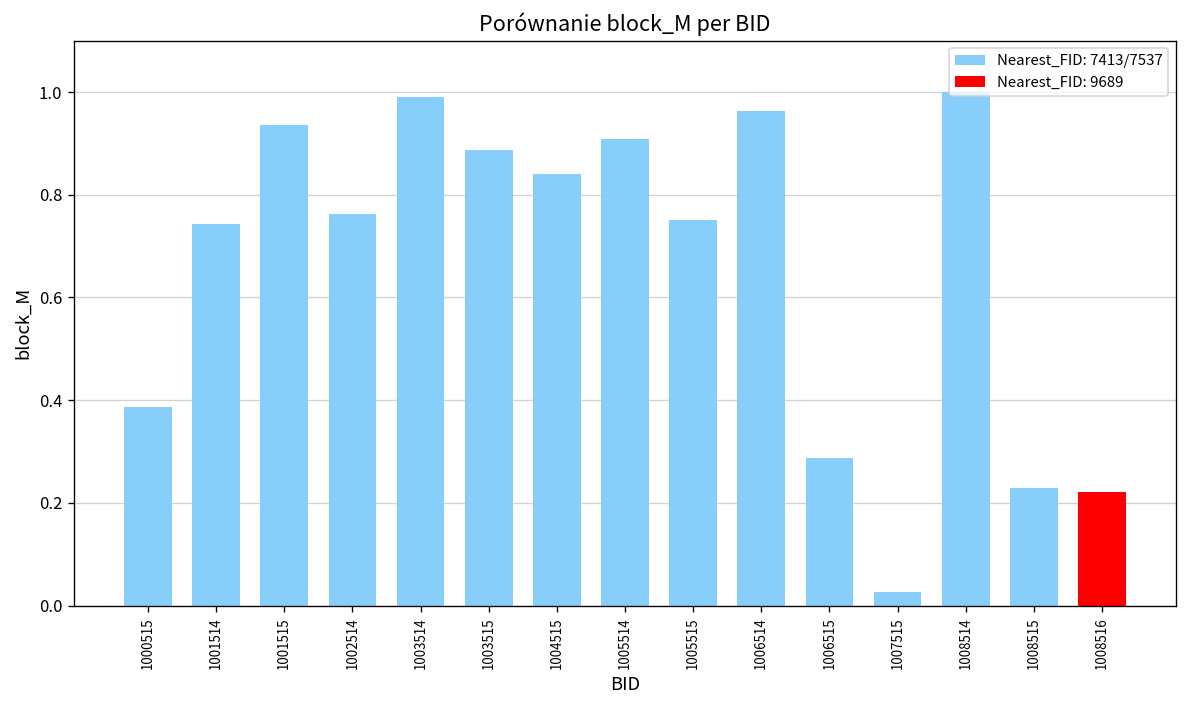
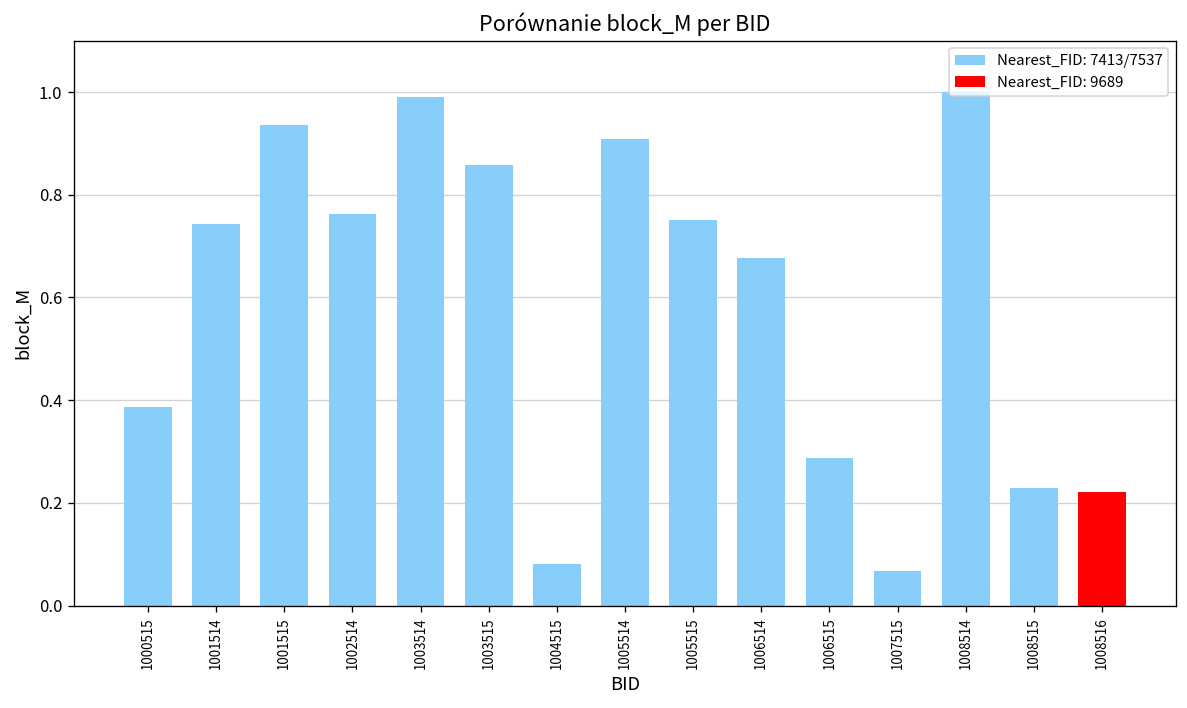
1003515: 0.89 -> 0.86
1004515: 0.84 -> 0.08
1006514: 0.96 -> 0.68
1007515: 0.03 -> 0.07
